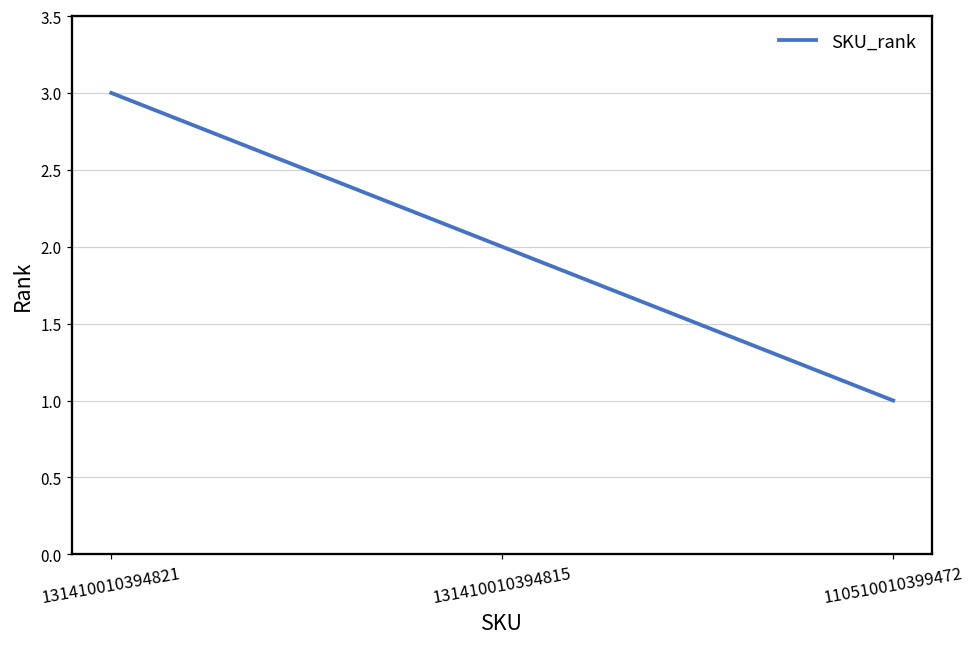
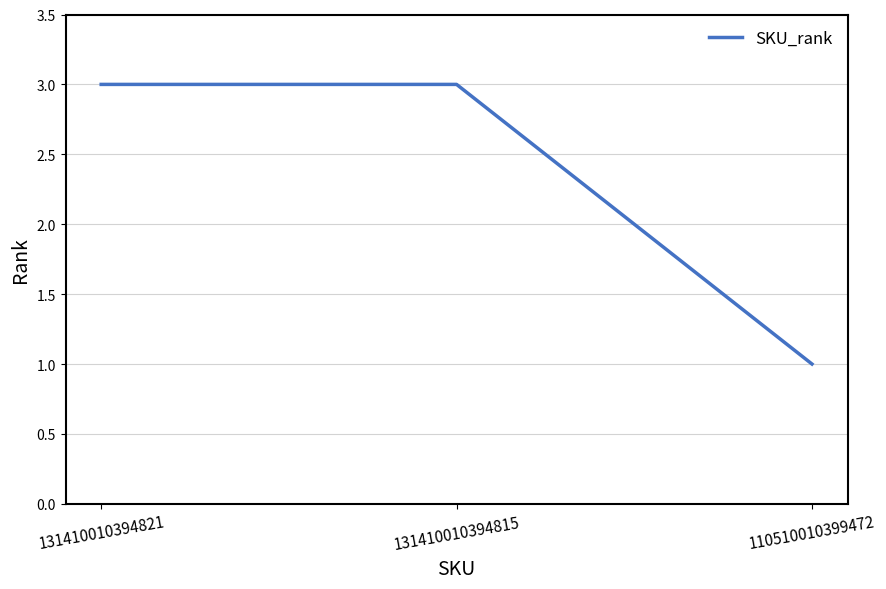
131410010394815: 2 -> 3
